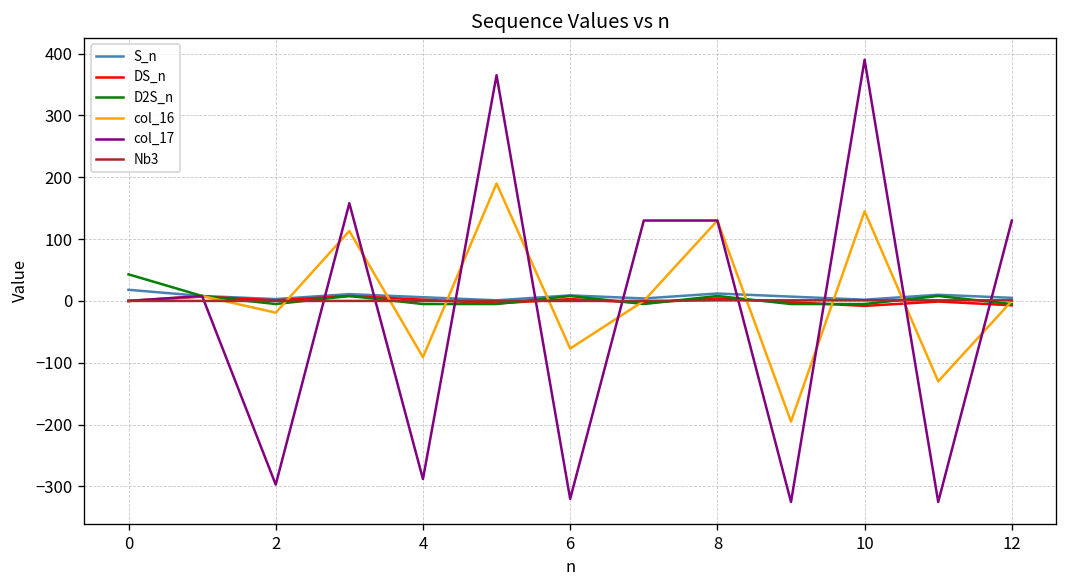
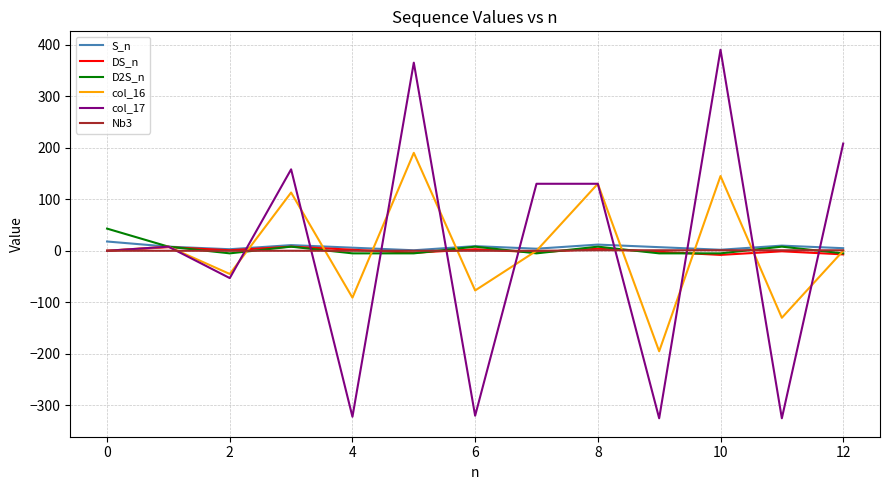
col_16, 2: -20 -> -50
col_17, 2: -300 -> -50
col_17, 4: -290 -> -320
col_17, 12: 130 -> 210
